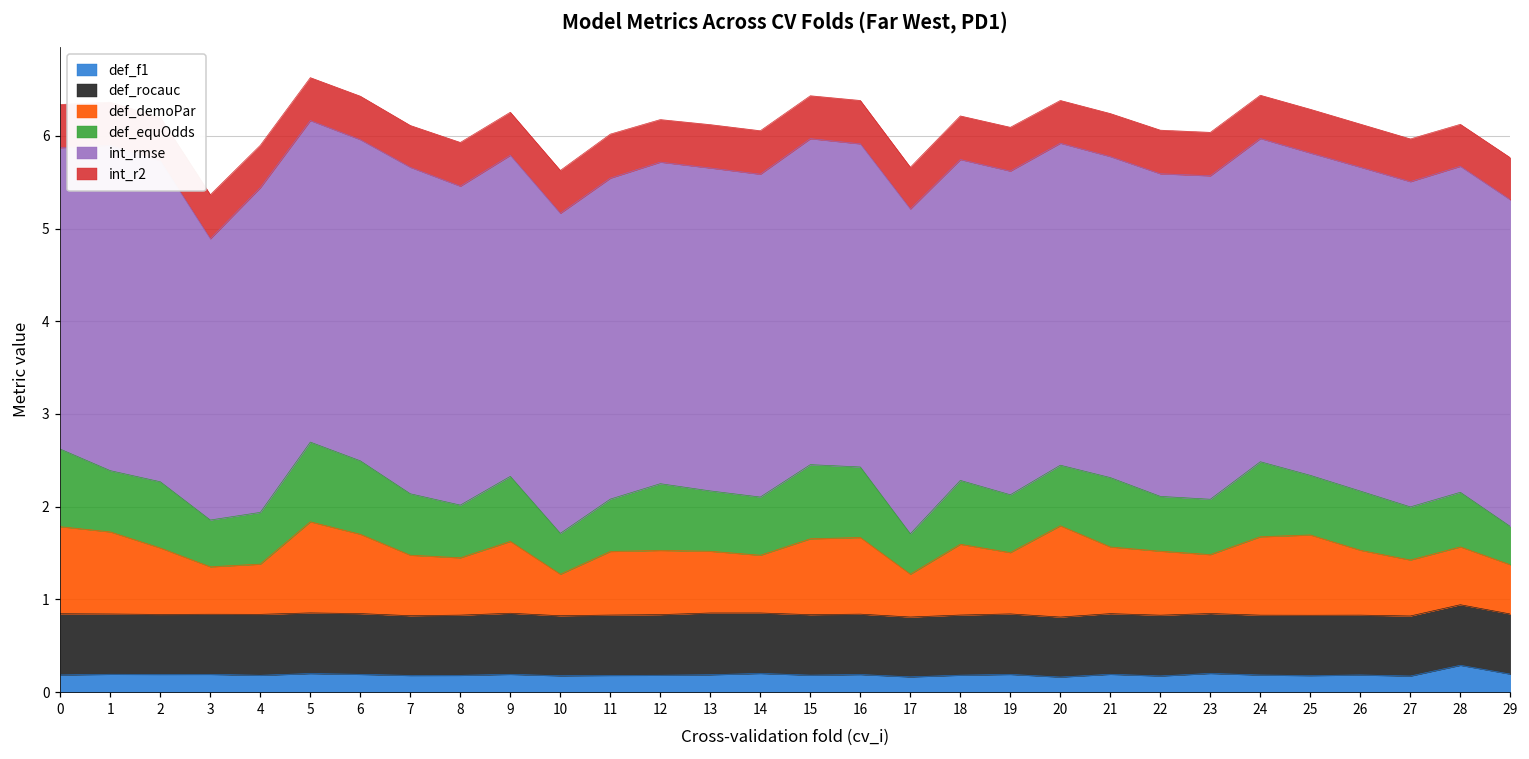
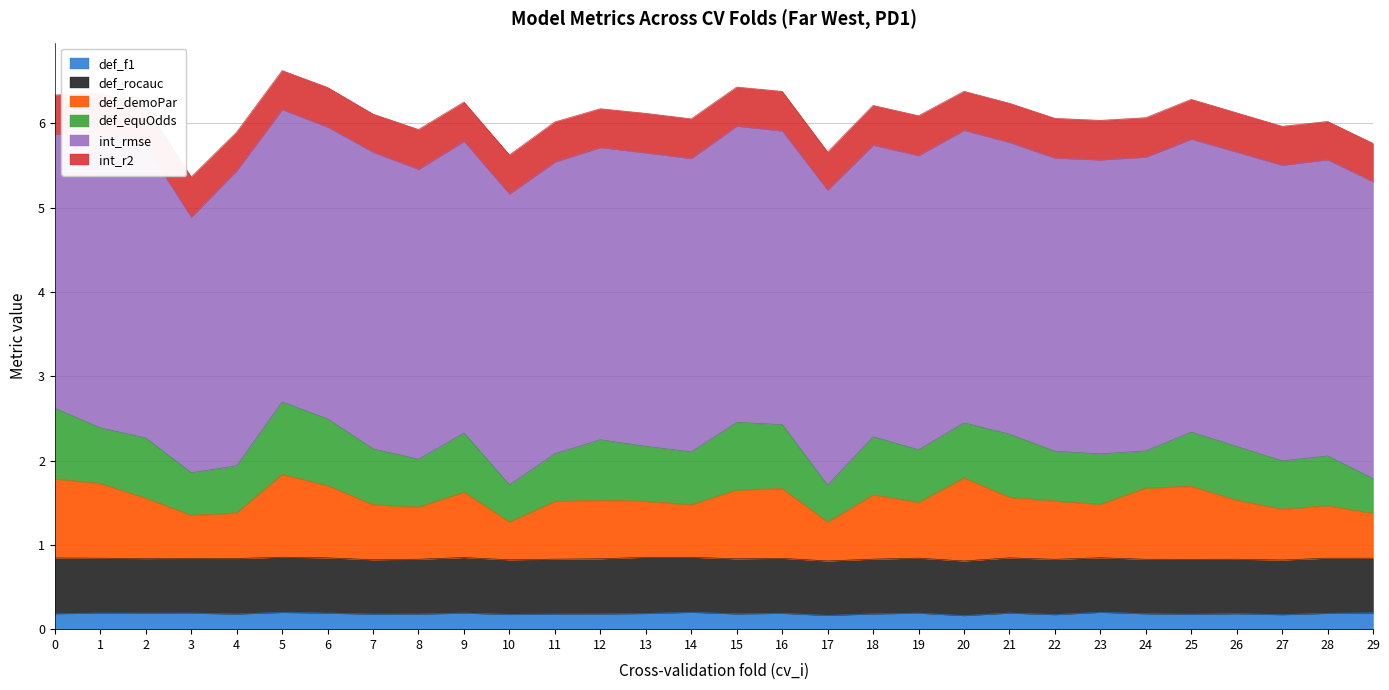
def_equOdds, 24: 0.8 -> 0.4
def_f1, 28: 0.3 -> 0.2
